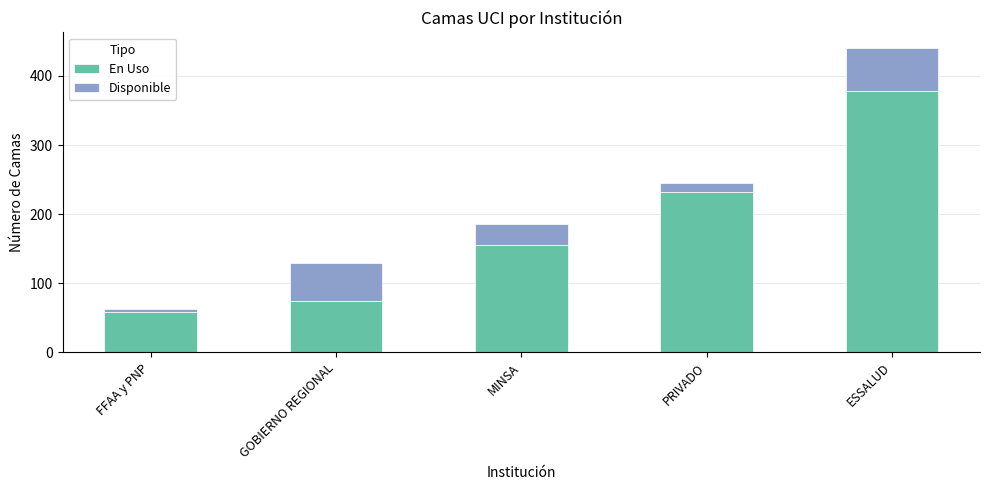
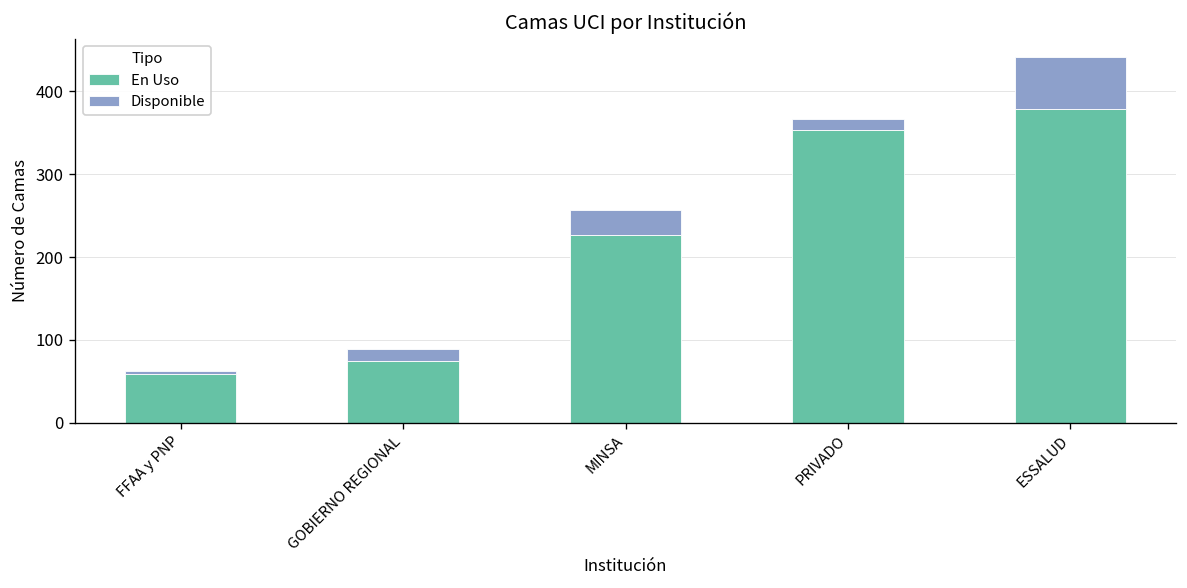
Disponible, GOBIERNO REGIONAL: 60 -> 10
En Uso, MINSA: 160 -> 230
En Uso, PRIVADO: 230 -> 350
